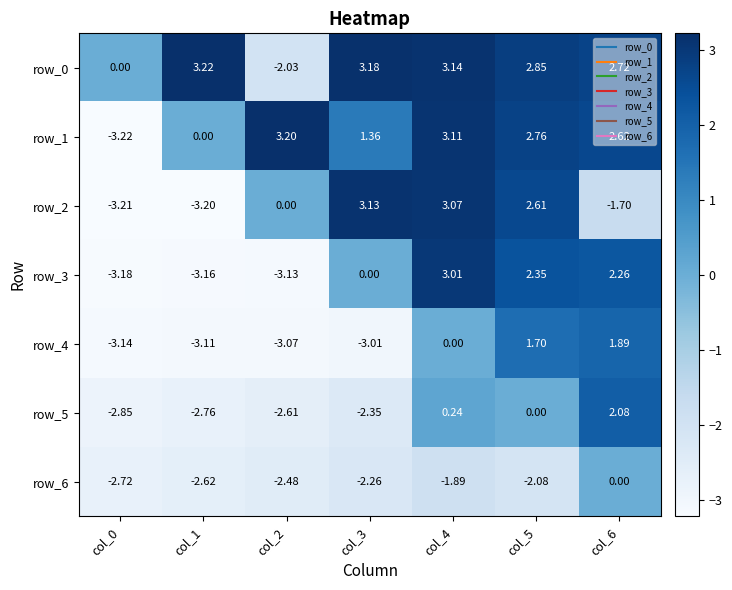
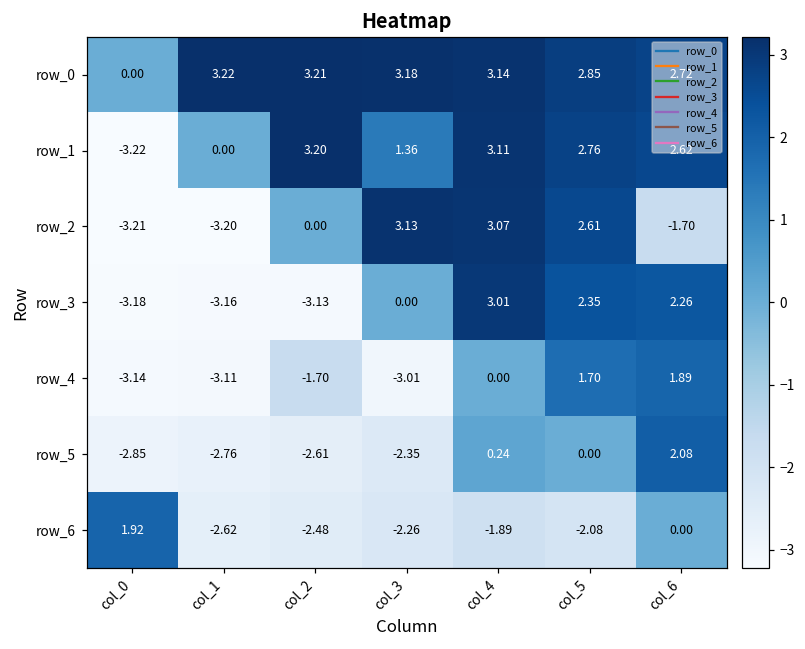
row_0, col_2: -2.03 -> 3.21
row_4, col_2: -3.07 -> -1.70
row_6, col_0: -2.72 -> 1.92
